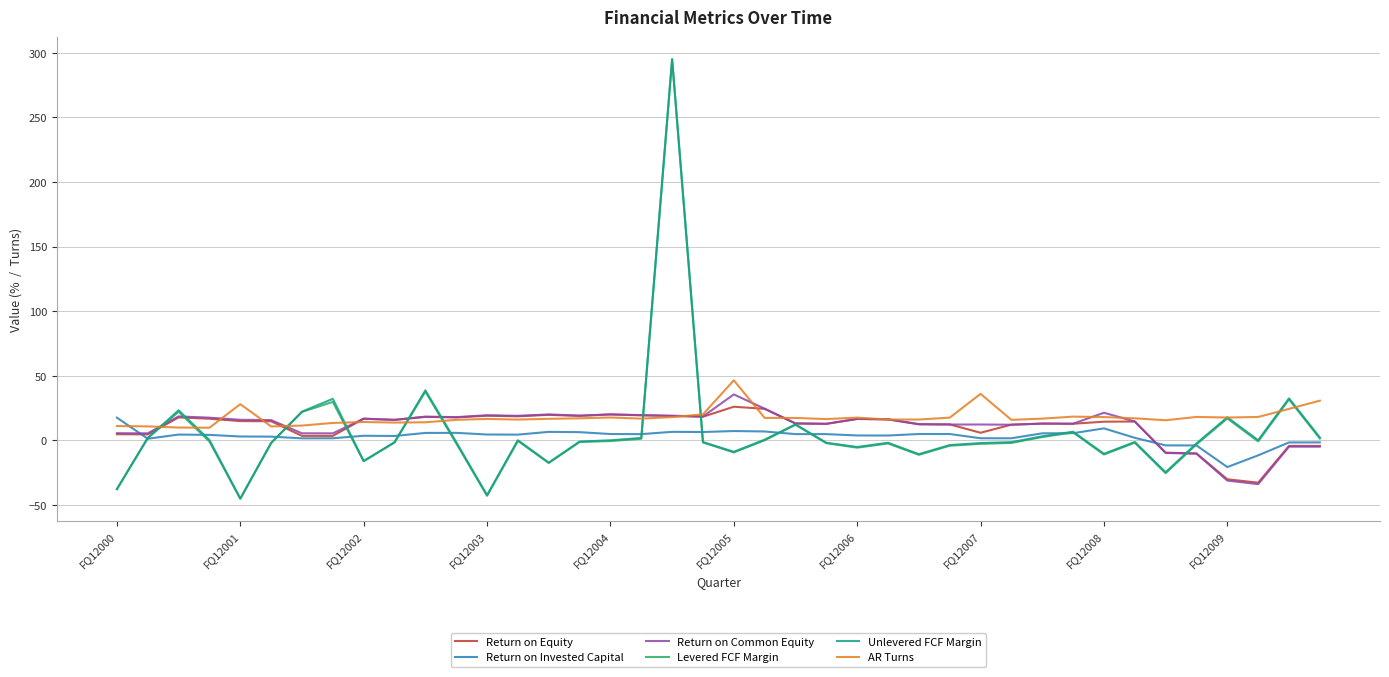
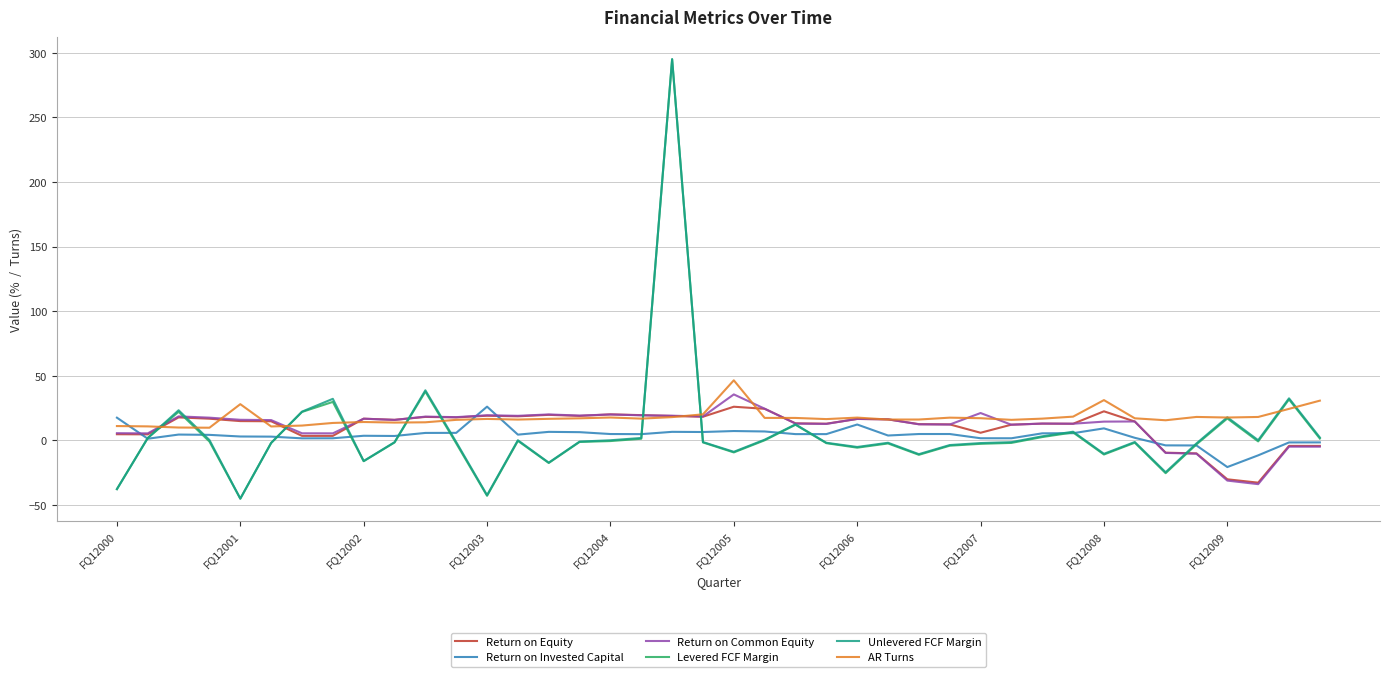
Return on Invested Capital, FQ12003: 5 -> 26
Return on Invested Capital, FQ12006: 4 -> 12
Return on Common Equity, FQ12007: 12 -> 21
AR Turns, FQ12007: 36 -> 17
Return on Equity, FQ12008: 14 -> 22
Return on Common Equity, FQ12008: 21 -> 14
AR Turns, FQ12008: 18 -> 31
